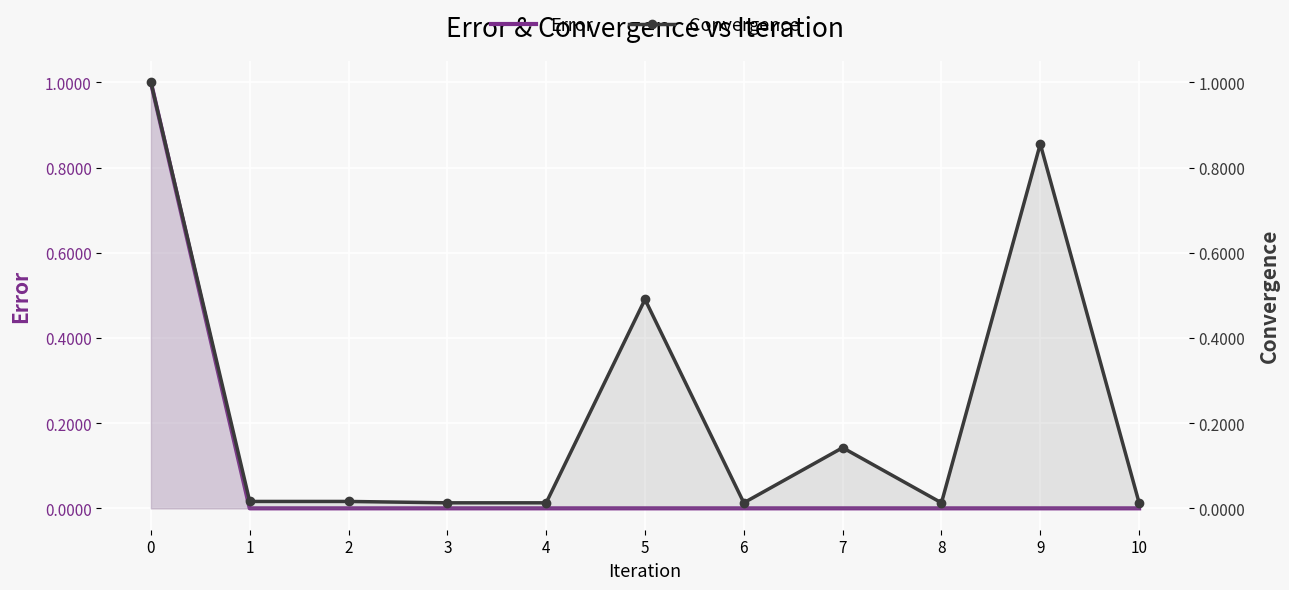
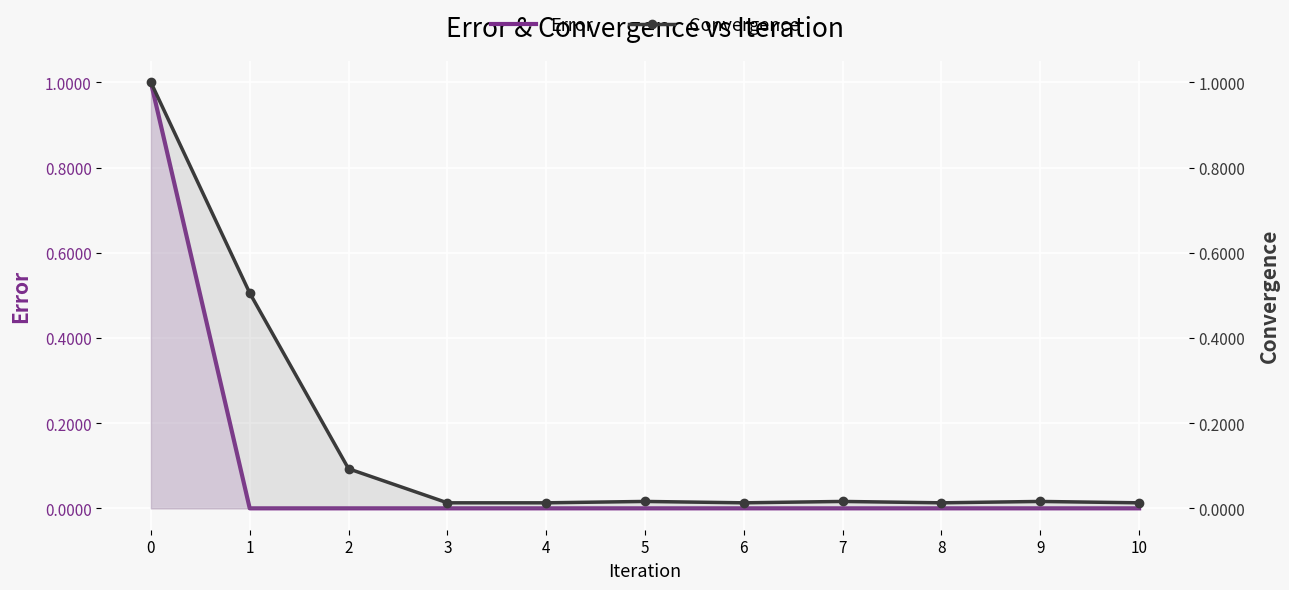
Convergence, 1: 0.02 -> 0.51
Convergence, 2: 0.02 -> 0.09
Convergence, 5: 0.49 -> 0.02
Convergence, 7: 0.14 -> 0.02
Convergence, 9: 0.86 -> 0.02
